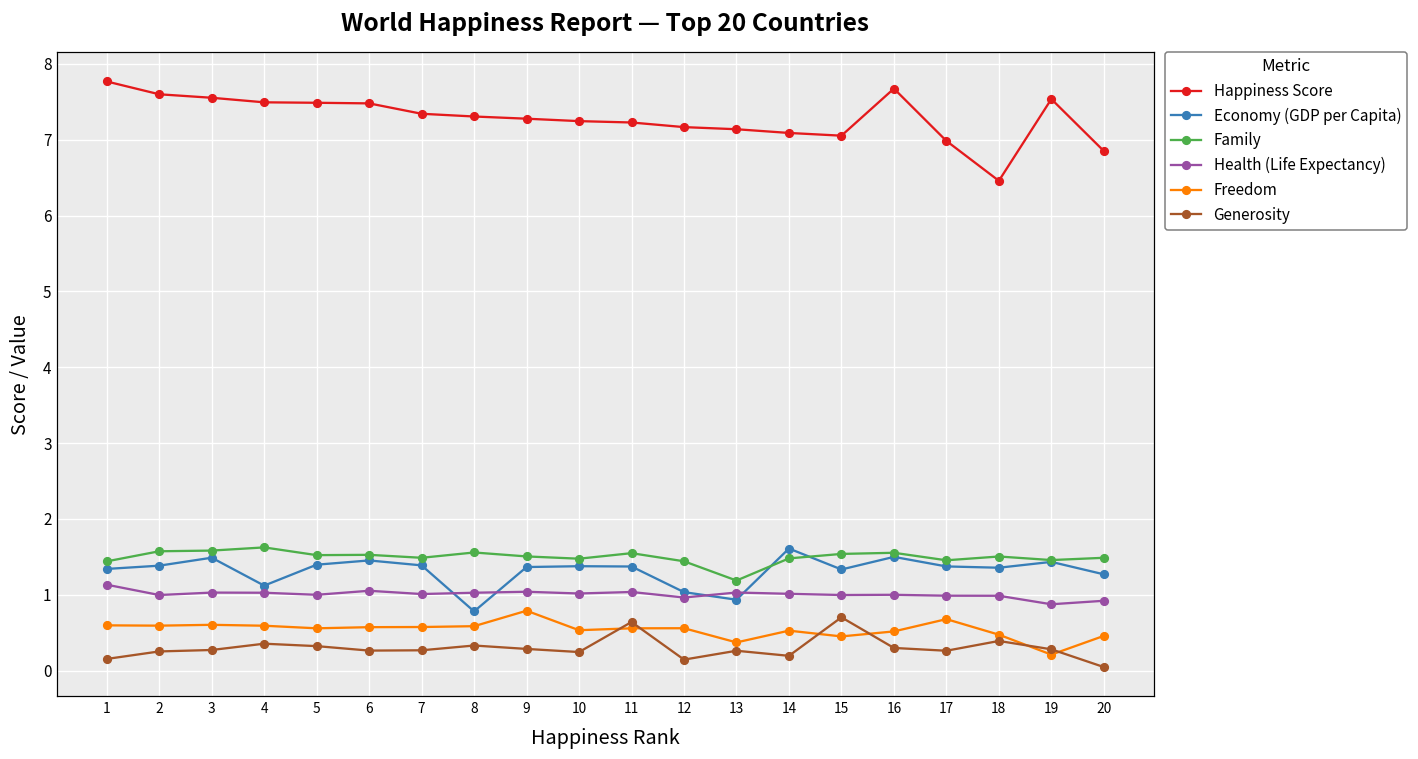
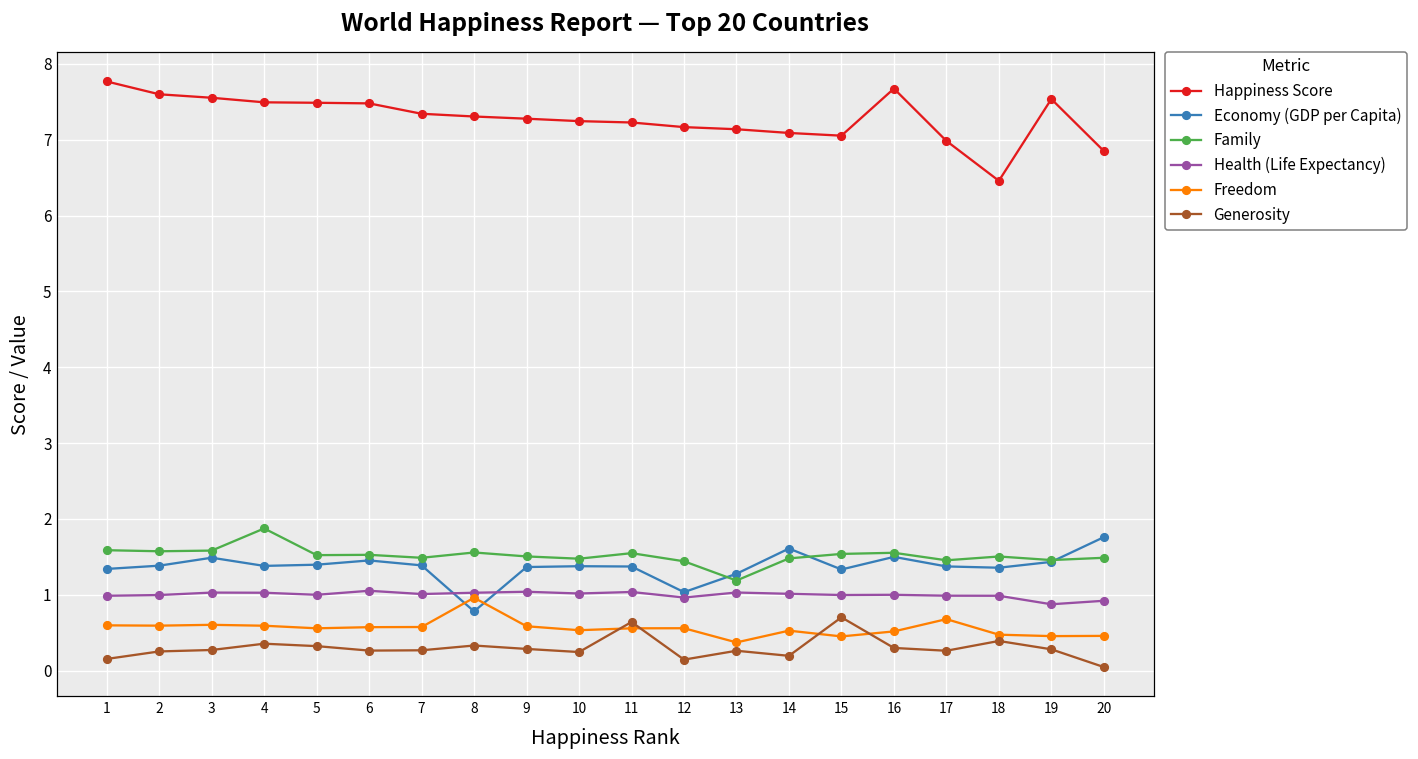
Family, 1: 1.4 -> 1.6
Health (Life Expectancy), 1: 1.1 -> 1.0
Economy (GDP per Capita), 4: 1.1 -> 1.4
Family, 4: 1.6 -> 1.9
Freedom, 8: 0.6 -> 1.0
Freedom, 9: 0.8 -> 0.6
Economy (GDP per Capita), 13: 0.9 -> 1.3
Freedom, 19: 0.2 -> 0.5
Economy (GDP per Capita), 20: 1.3 -> 1.8
